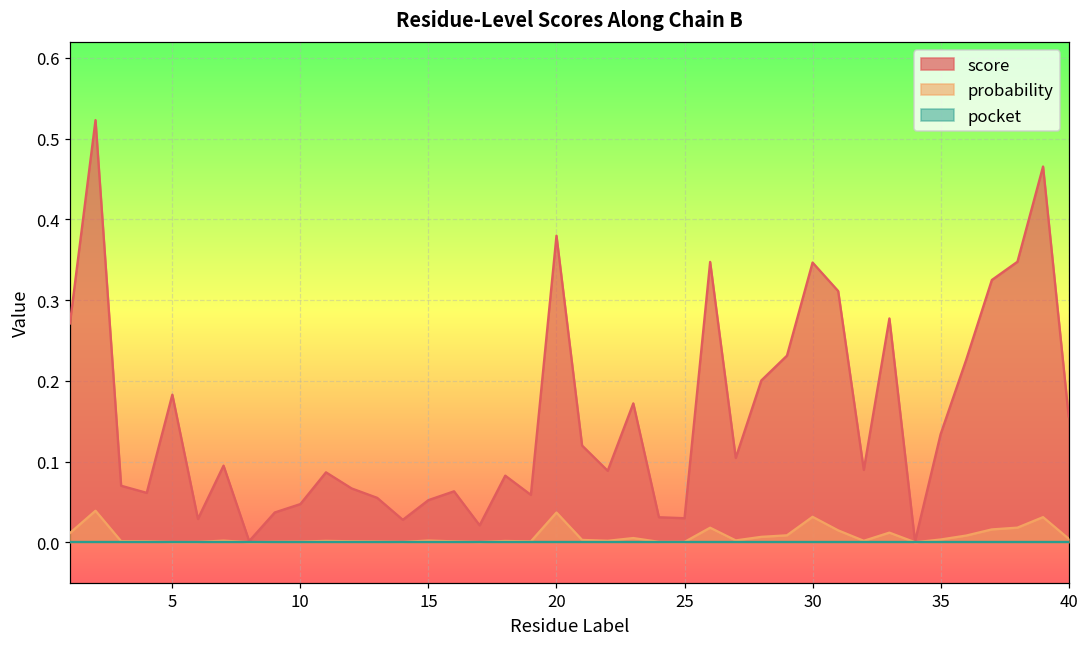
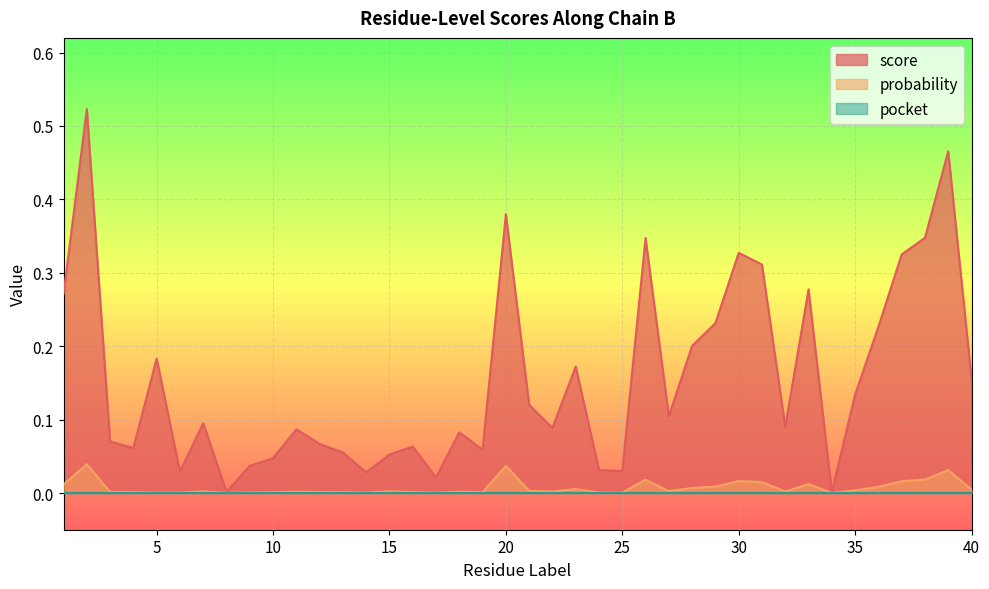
score, 30: 0.35 -> 0.33
probability, 30: 0.03 -> 0.02
